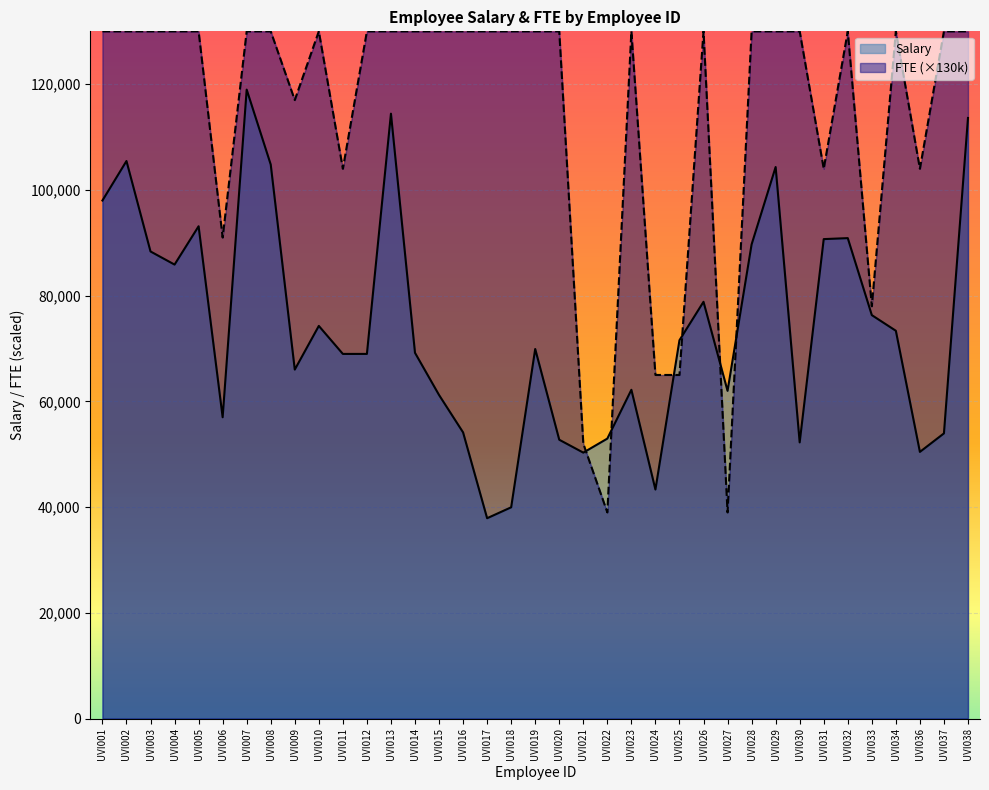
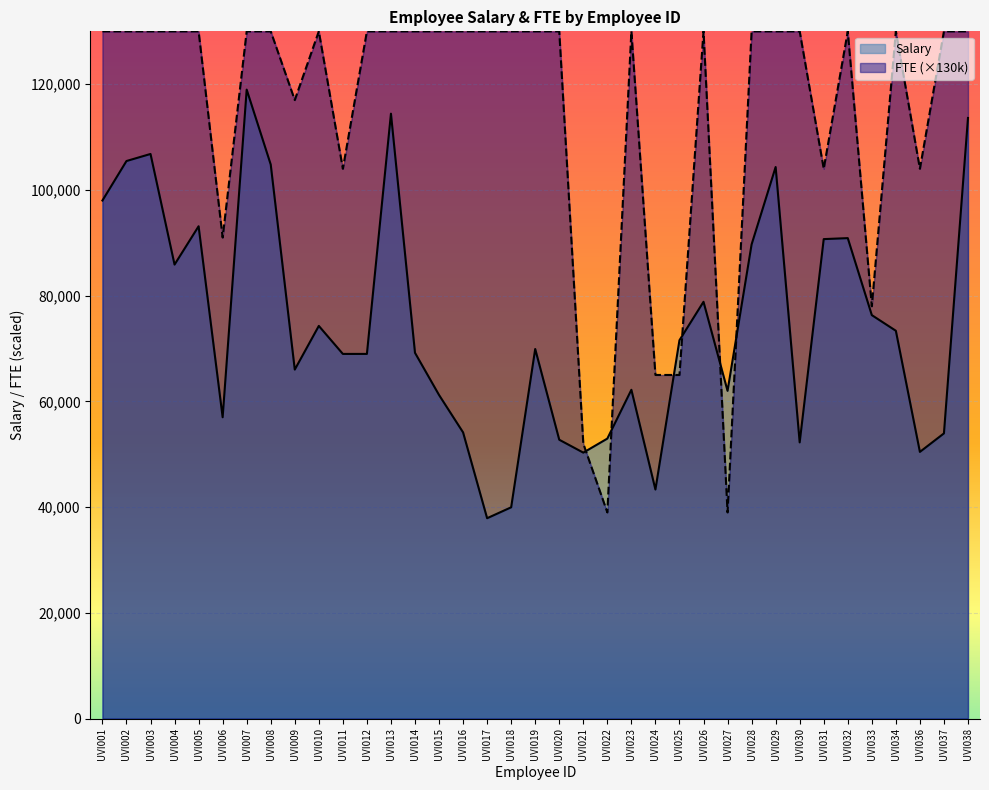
Salary, UVI003: 88,000 -> 107,000
